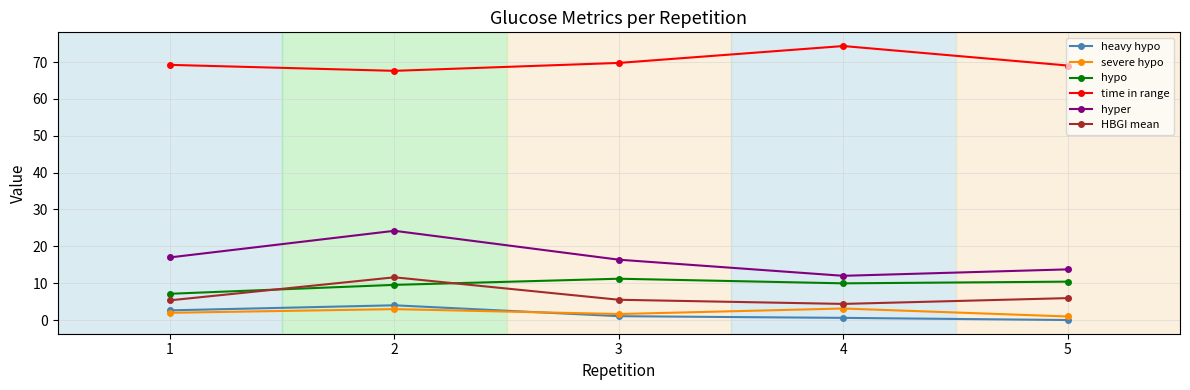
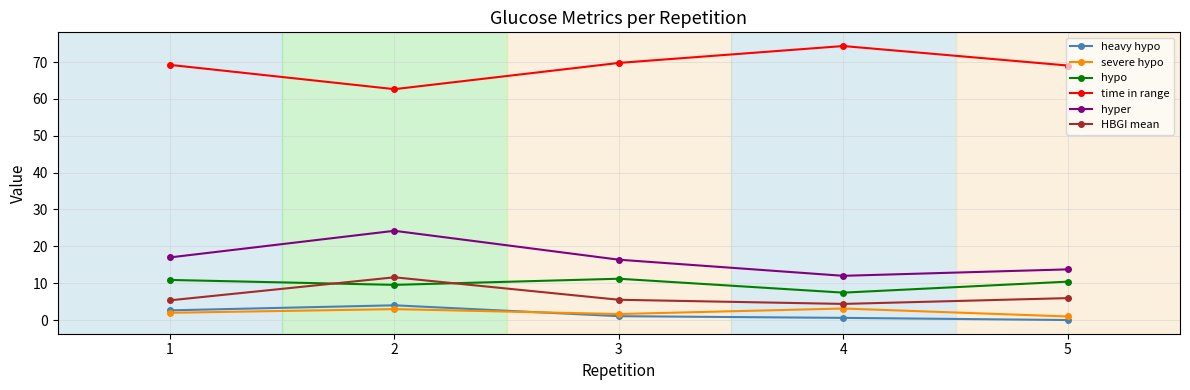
hypo, 1: 7 -> 11
time in range, 2: 68 -> 63
hypo, 4: 10 -> 7
